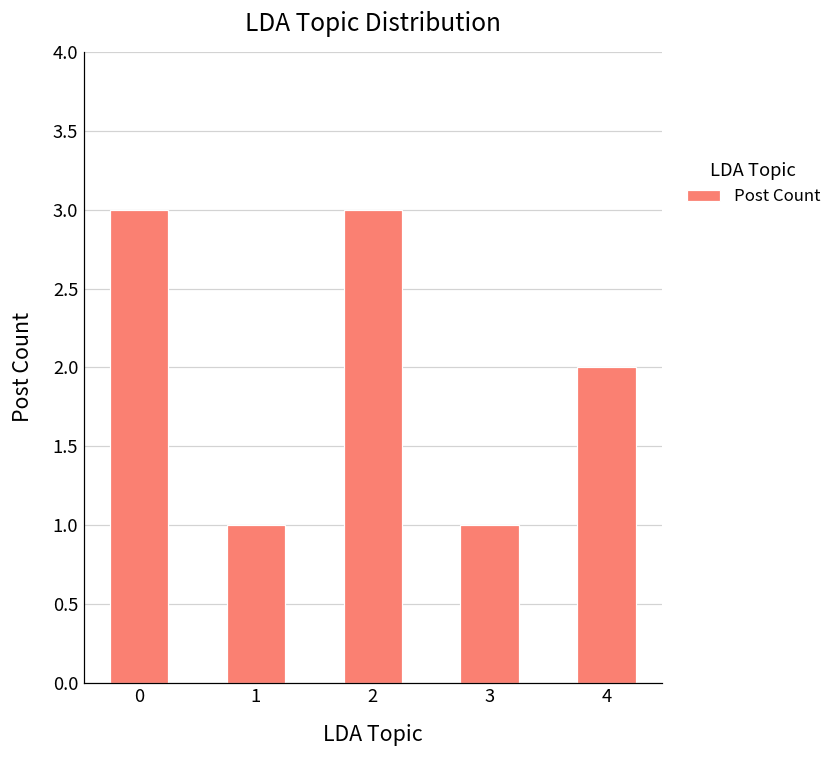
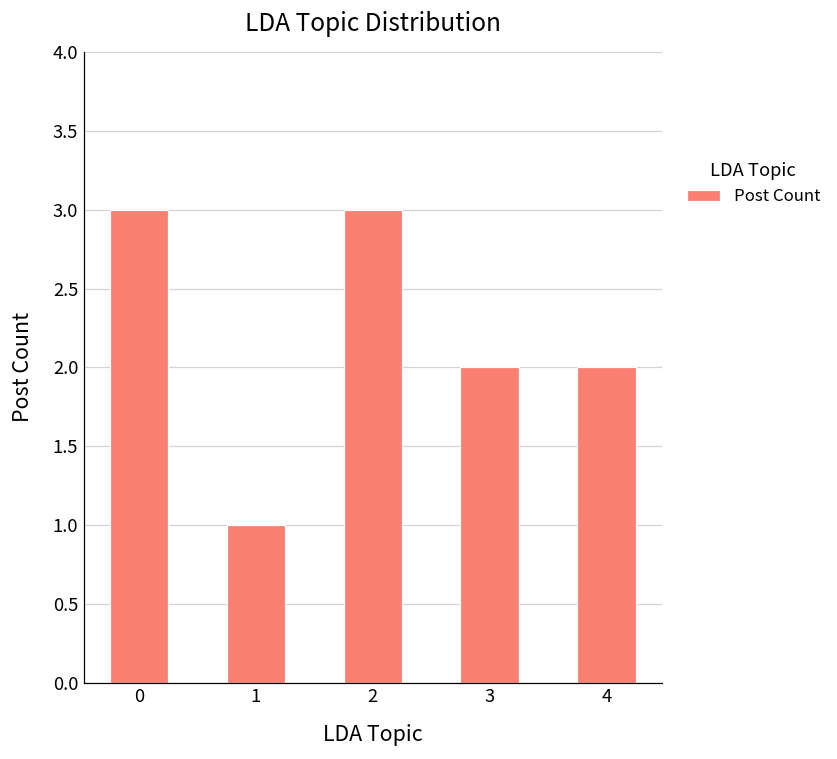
3: 1 -> 2
